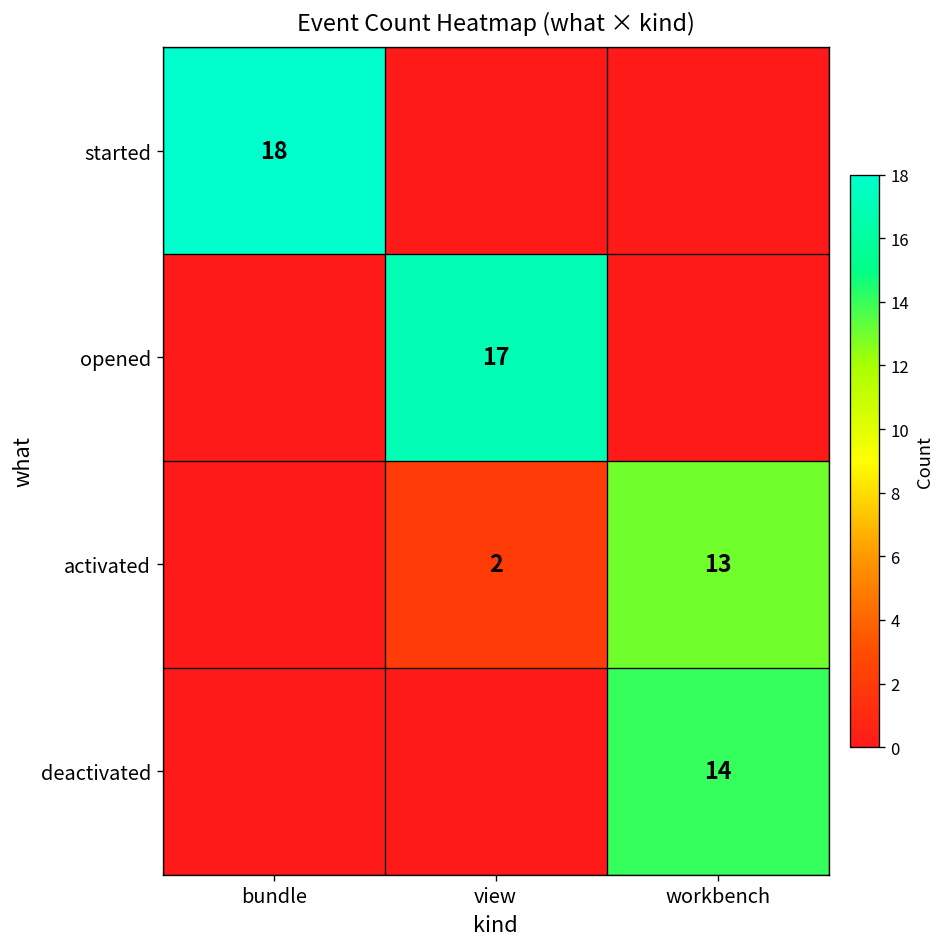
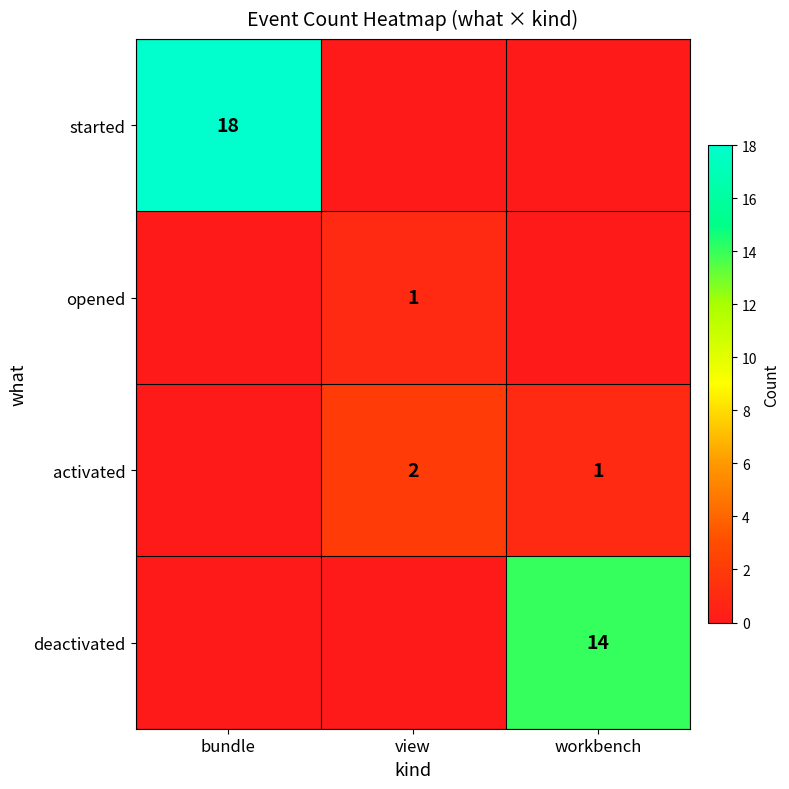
opened, view: 17 -> 1
activated, workbench: 13 -> 1
